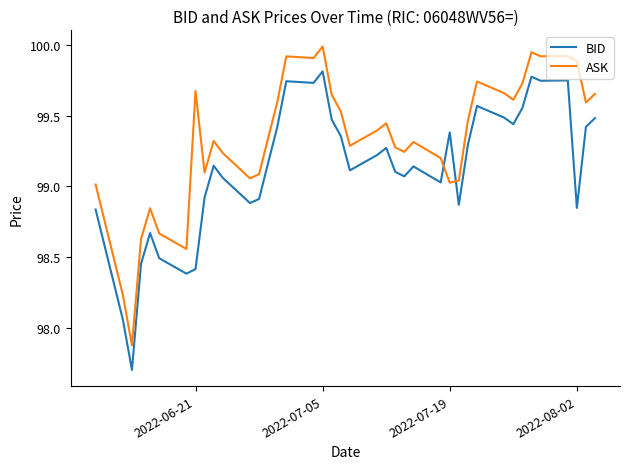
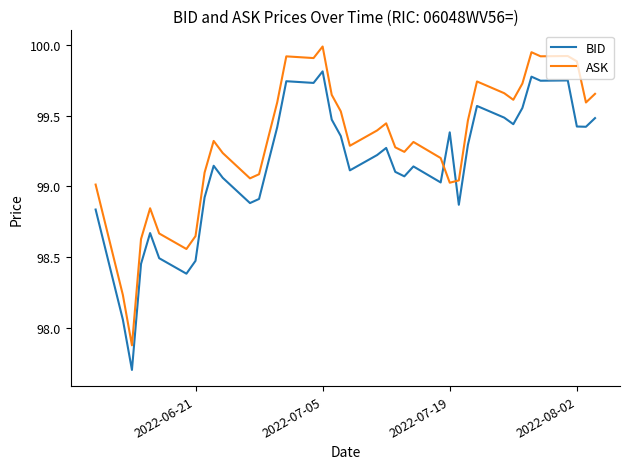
BID, 2022-06-21: 98.42 -> 98.47
ASK, 2022-06-21: 99.68 -> 98.65
BID, 2022-08-02: 98.85 -> 99.42
